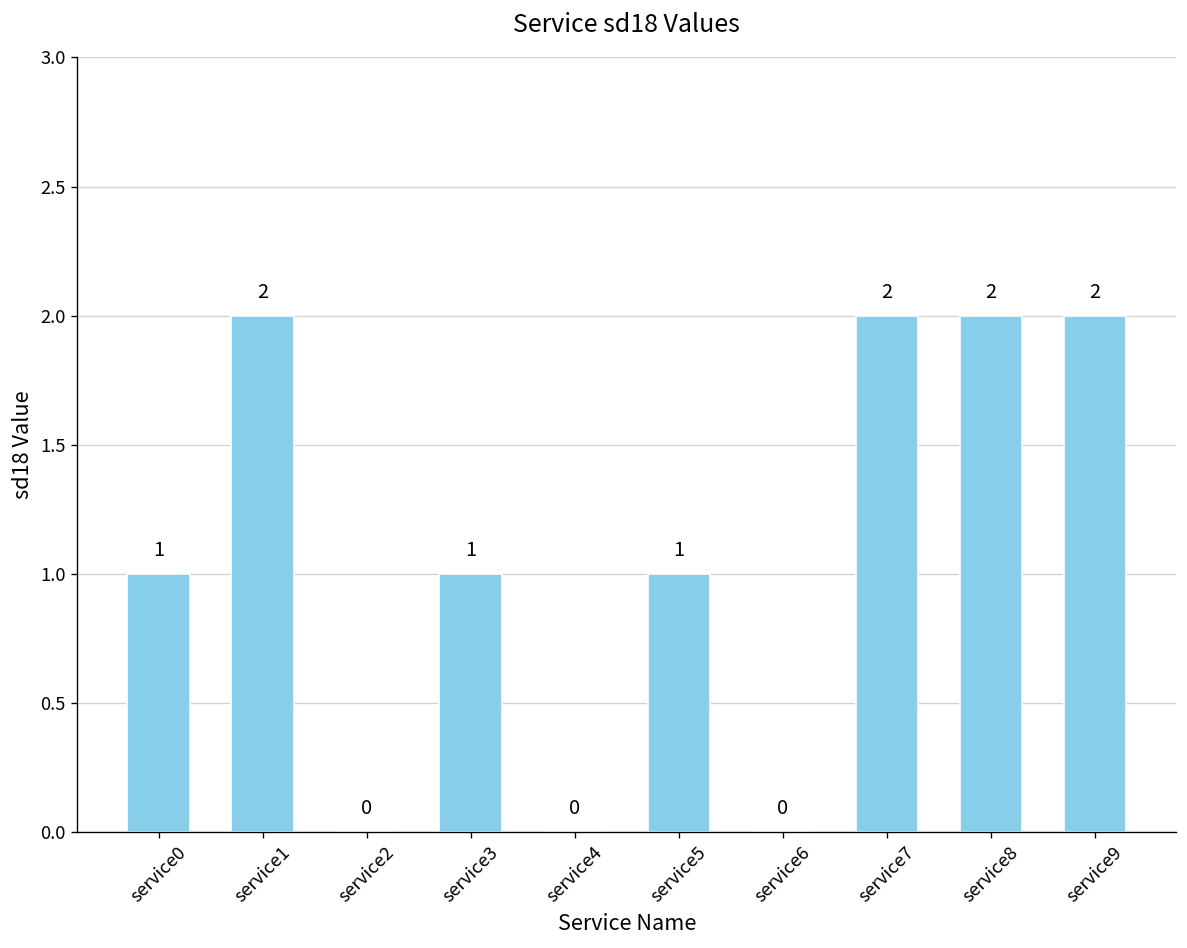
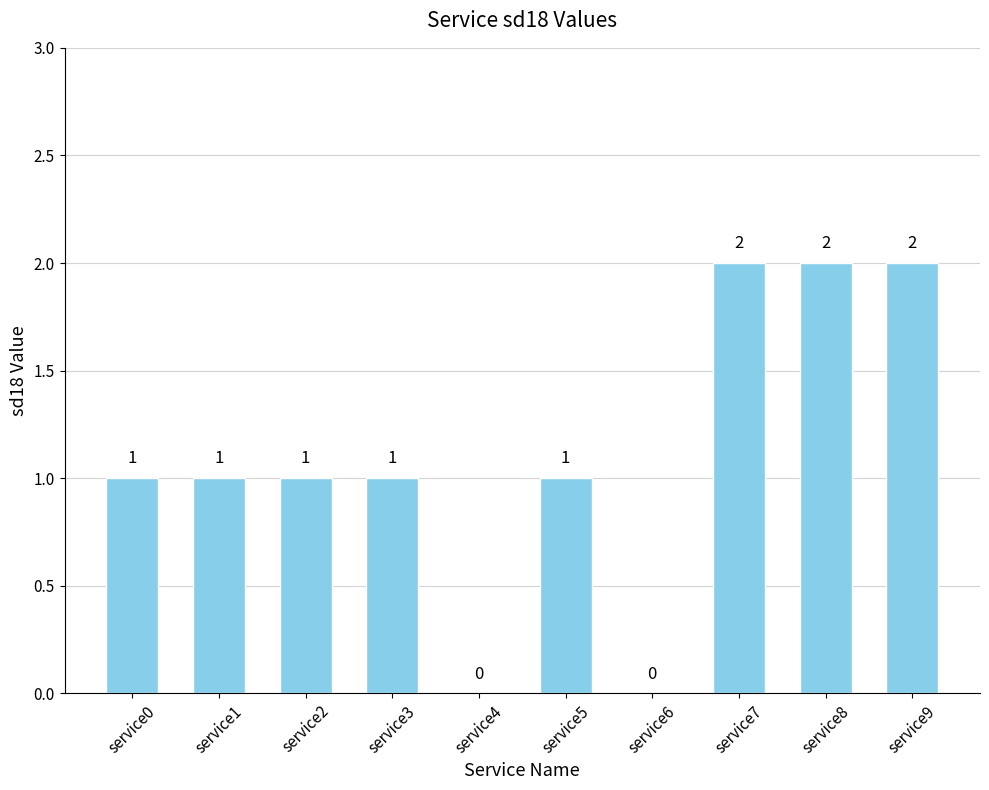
service1: 2 -> 1
service2: 0 -> 1
